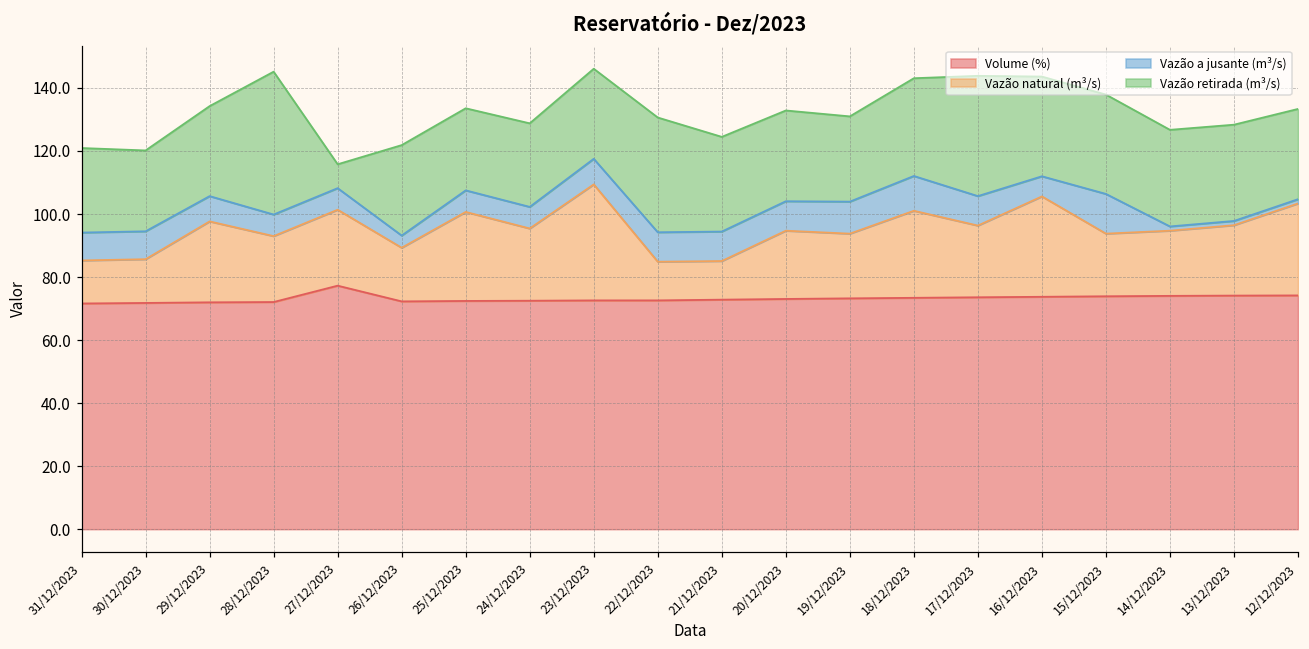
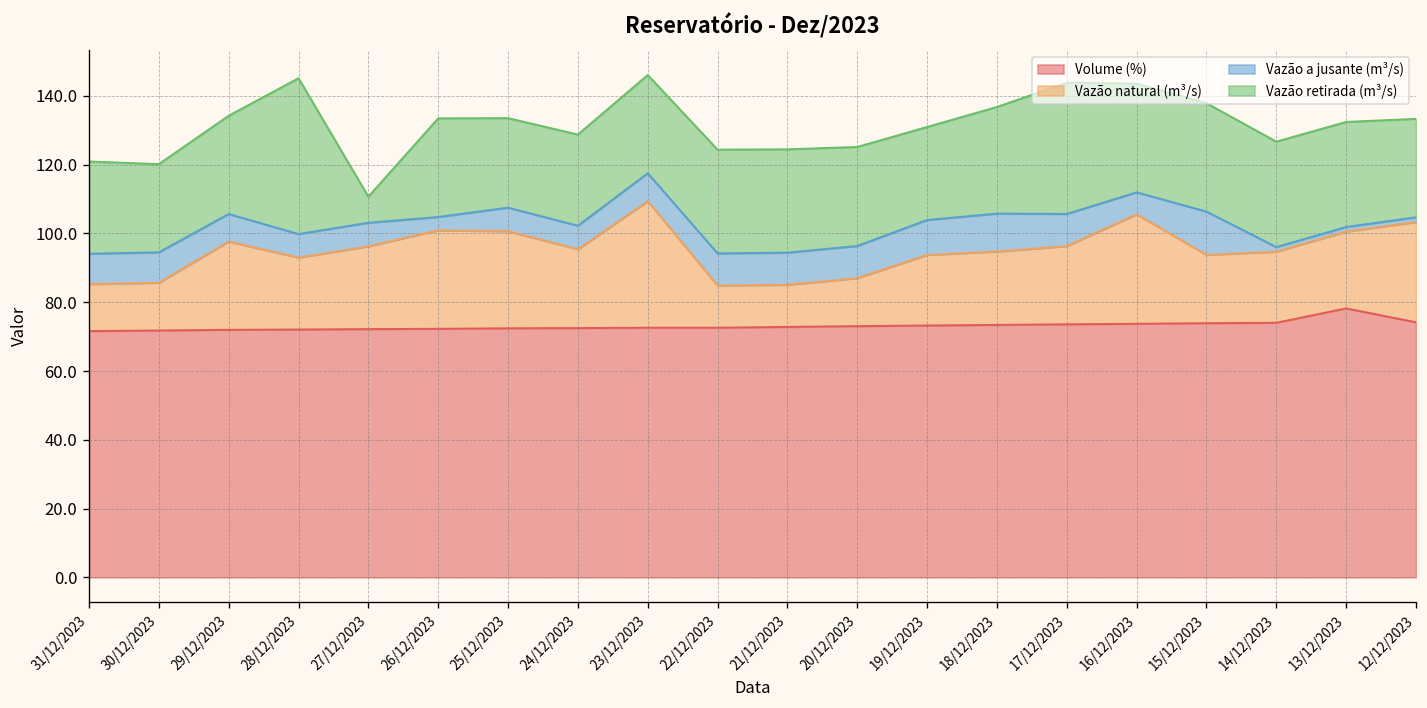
Volume (%), 27/12/2023: 77 -> 72
Vazão natural (m³/s), 26/12/2023: 17 -> 29
Vazão retirada (m³/s), 22/12/2023: 36 -> 30
Vazão natural (m³/s), 20/12/2023: 22 -> 14
Vazão natural (m³/s), 18/12/2023: 28 -> 21
Volume (%), 13/12/2023: 74 -> 78
